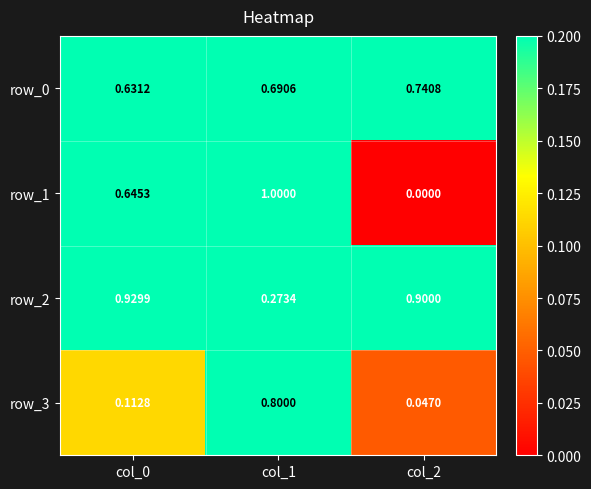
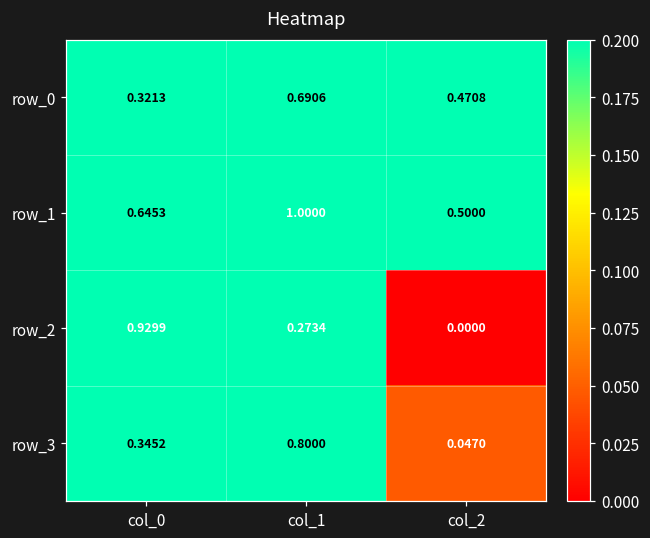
row_0, col_0: 0.6312 -> 0.3213
row_0, col_2: 0.7408 -> 0.4708
row_1, col_2: 0.0000 -> 0.5000
row_2, col_2: 0.9000 -> 0.0000
row_3, col_0: 0.1128 -> 0.3452
